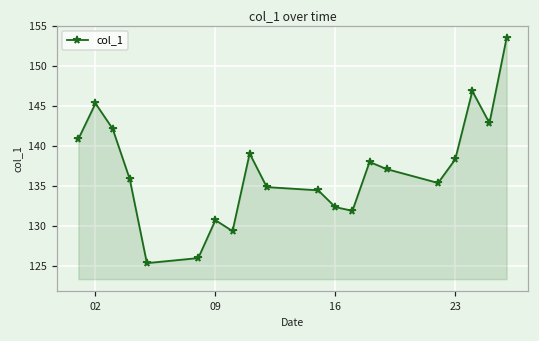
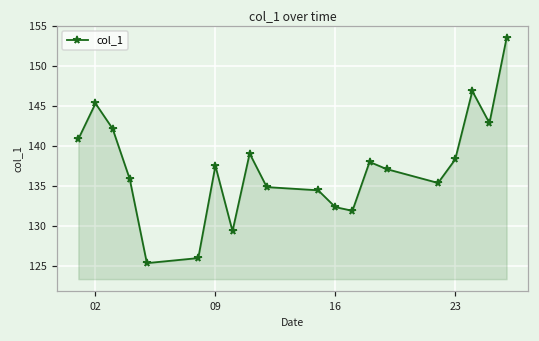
09: 131 -> 138
